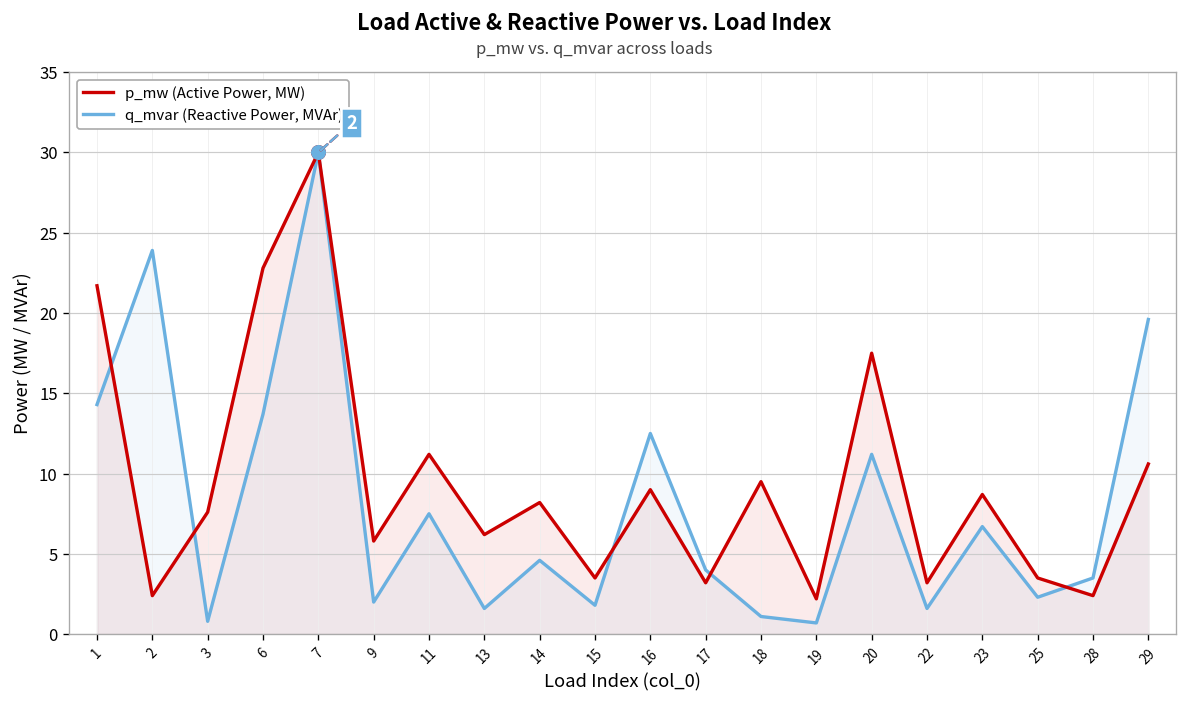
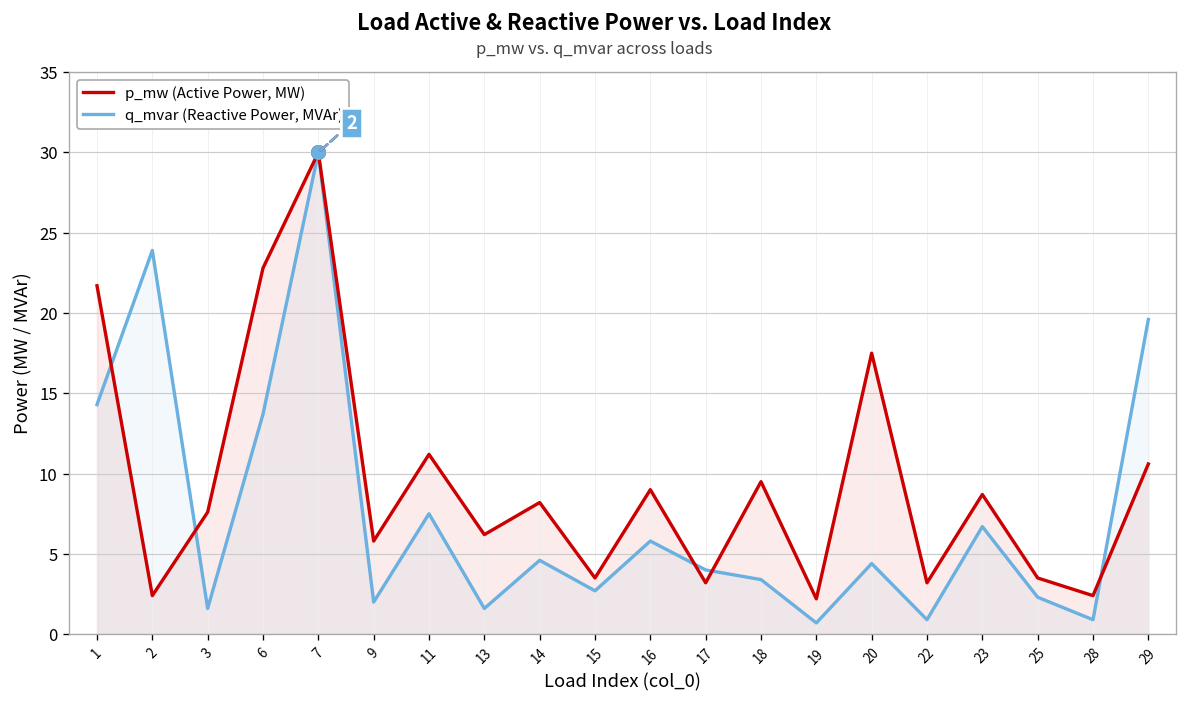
q_mvar (Reactive Power, MVAr), 3: 0.8 -> 1.6
q_mvar (Reactive Power, MVAr), 15: 1.8 -> 2.7
q_mvar (Reactive Power, MVAr), 16: 12.5 -> 5.8
q_mvar (Reactive Power, MVAr), 18: 1.1 -> 3.4
q_mvar (Reactive Power, MVAr), 20: 11.2 -> 4.4
q_mvar (Reactive Power, MVAr), 22: 1.6 -> 0.9
q_mvar (Reactive Power, MVAr), 28: 3.5 -> 0.9
